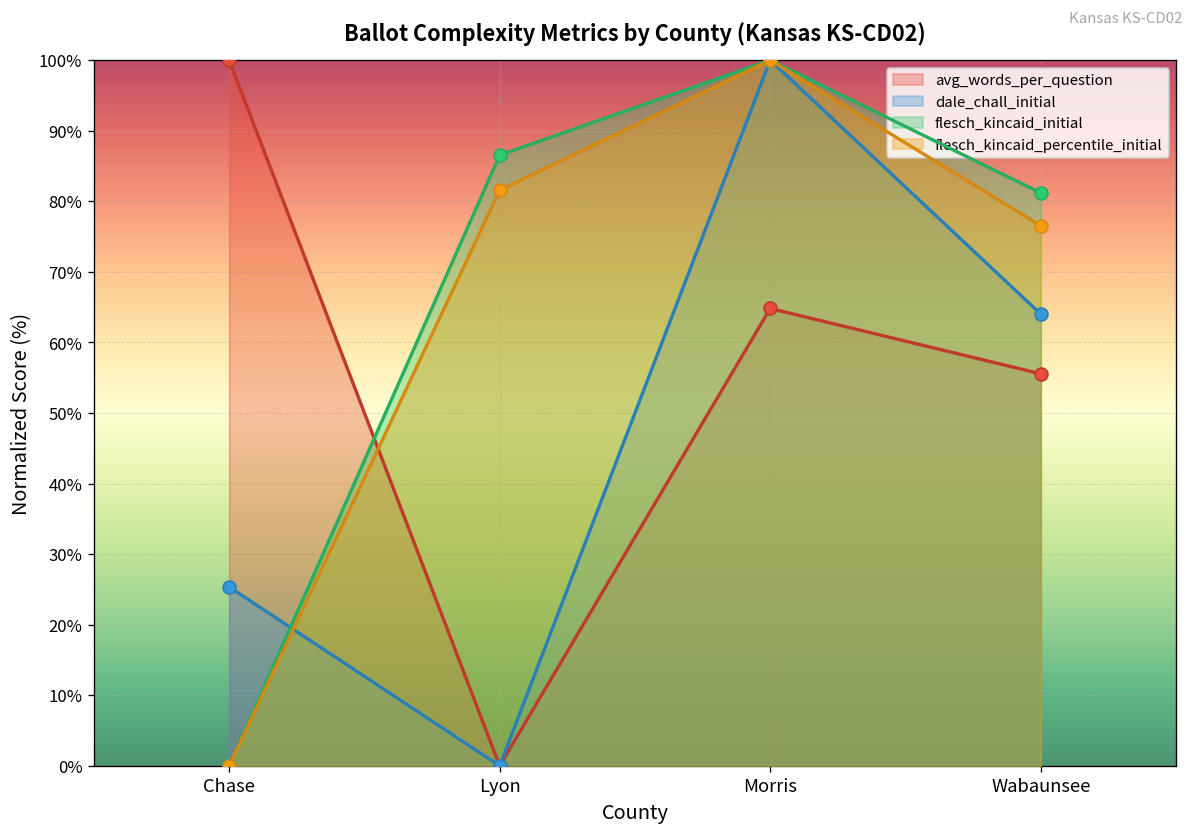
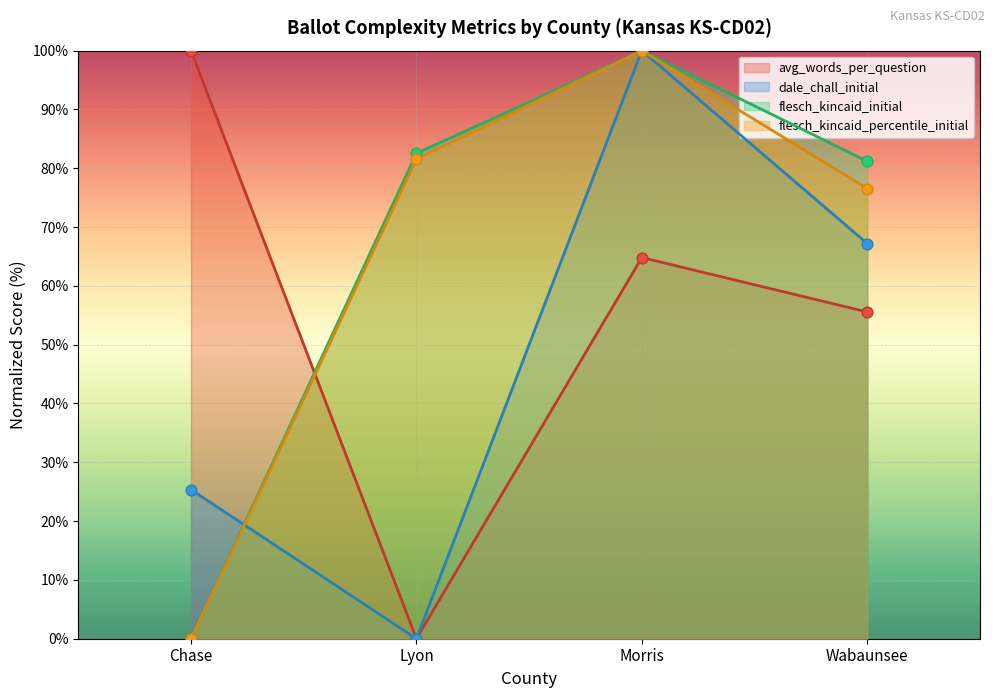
flesch_kincaid_initial, Lyon: 87% -> 83%
dale_chall_initial, Wabaunsee: 64% -> 67%
